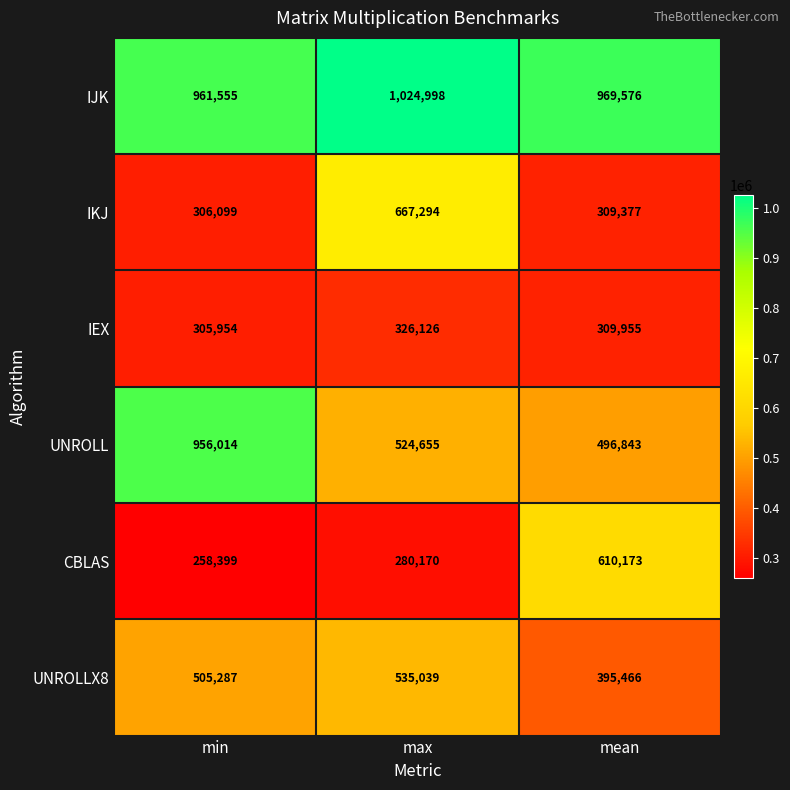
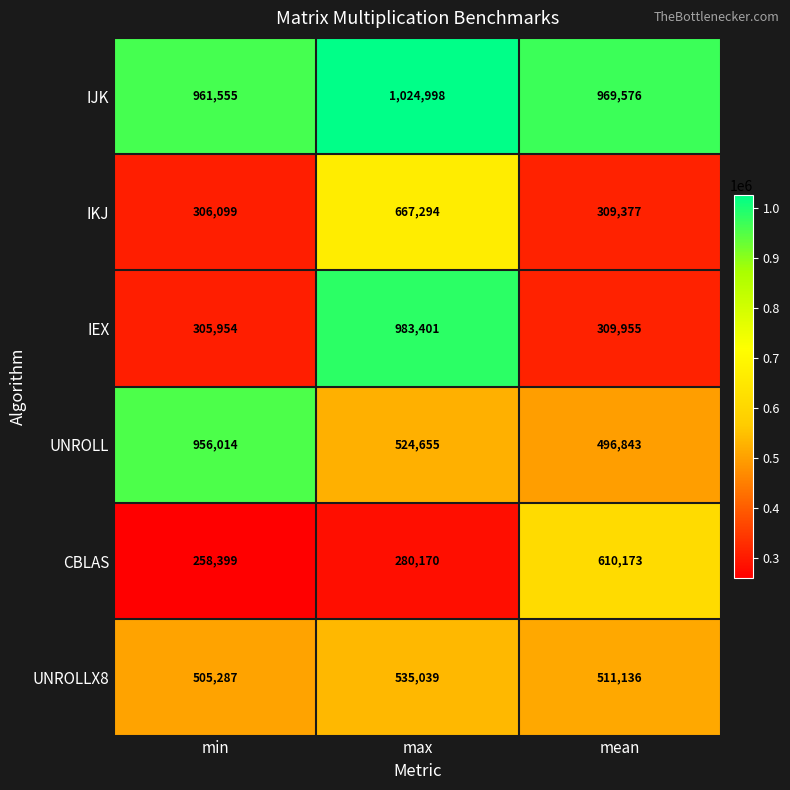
IEX, max: 326,126 -> 983,401
UNROLLX8, mean: 395,466 -> 511,136
